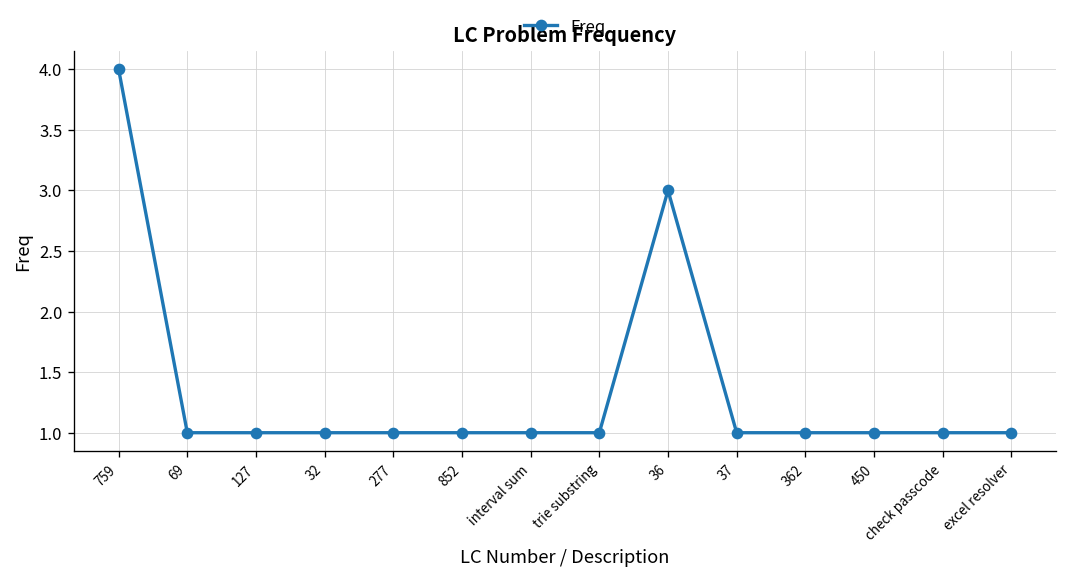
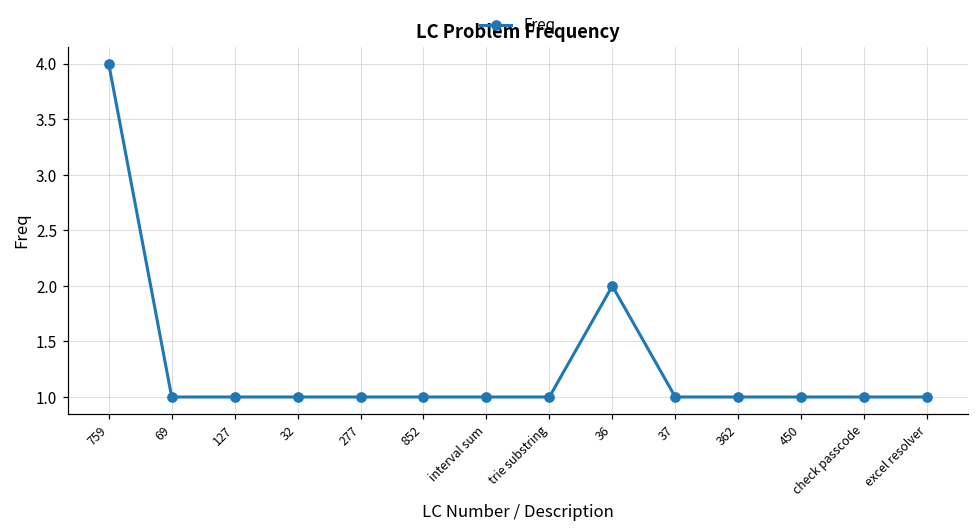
36: 3 -> 2
